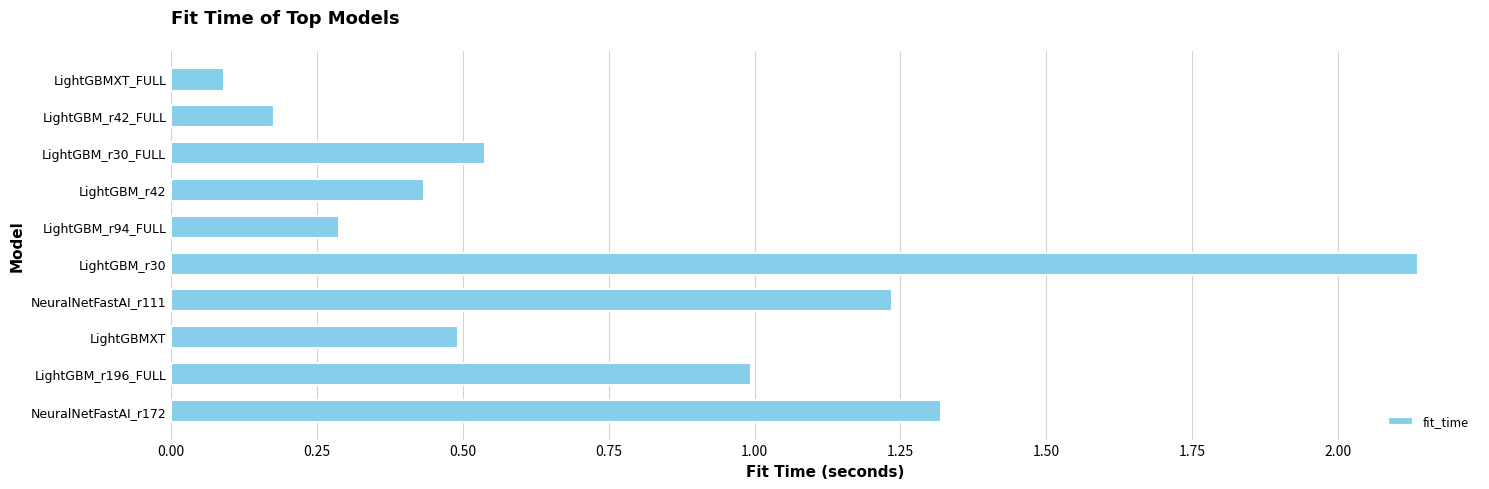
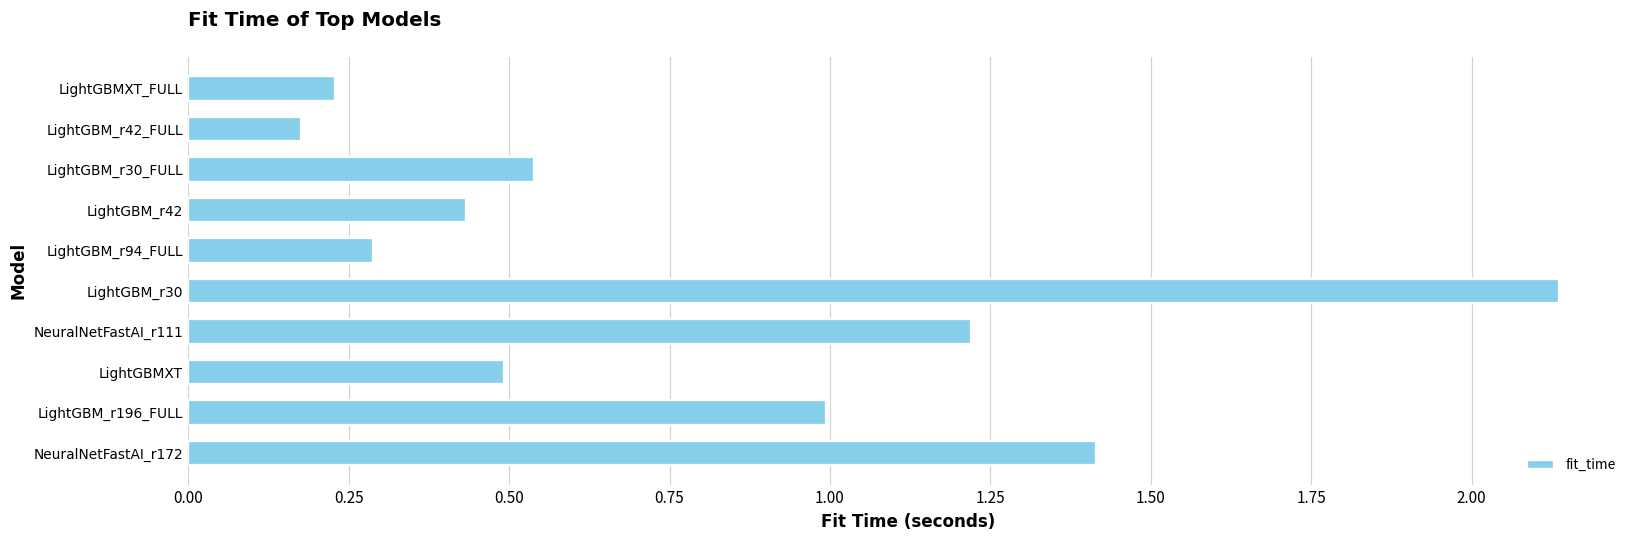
LightGBMXT_FULL: 0.09 -> 0.23
NeuralNetFastAI_r111: 1.24 -> 1.22
NeuralNetFastAI_r172: 1.32 -> 1.42
